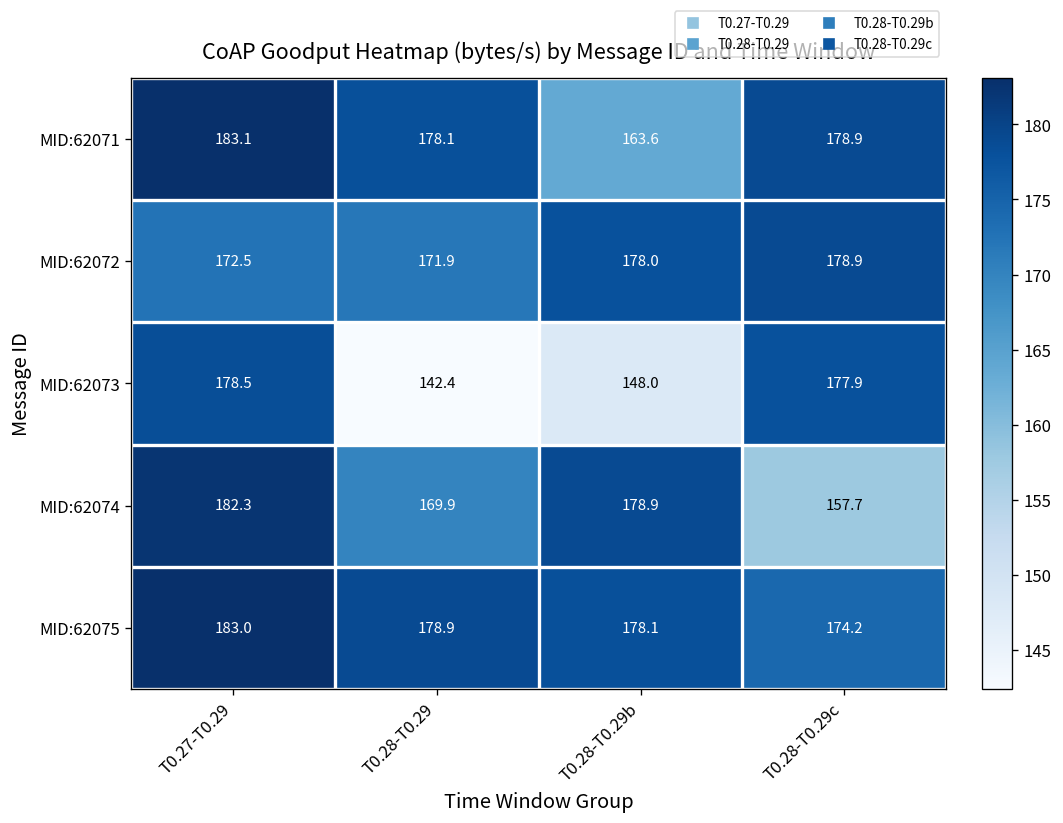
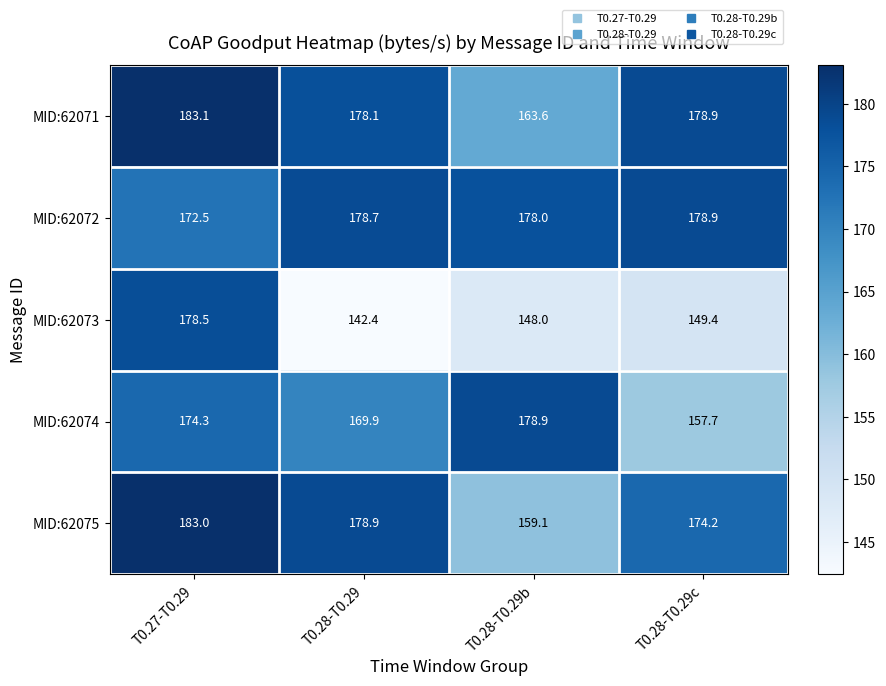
MID:62072, T0.28-T0.29: 171.9 -> 178.7
MID:62073, T0.28-T0.29c: 177.9 -> 149.4
MID:62074, T0.27-T0.29: 182.3 -> 174.3
MID:62075, T0.28-T0.29b: 178.1 -> 159.1
